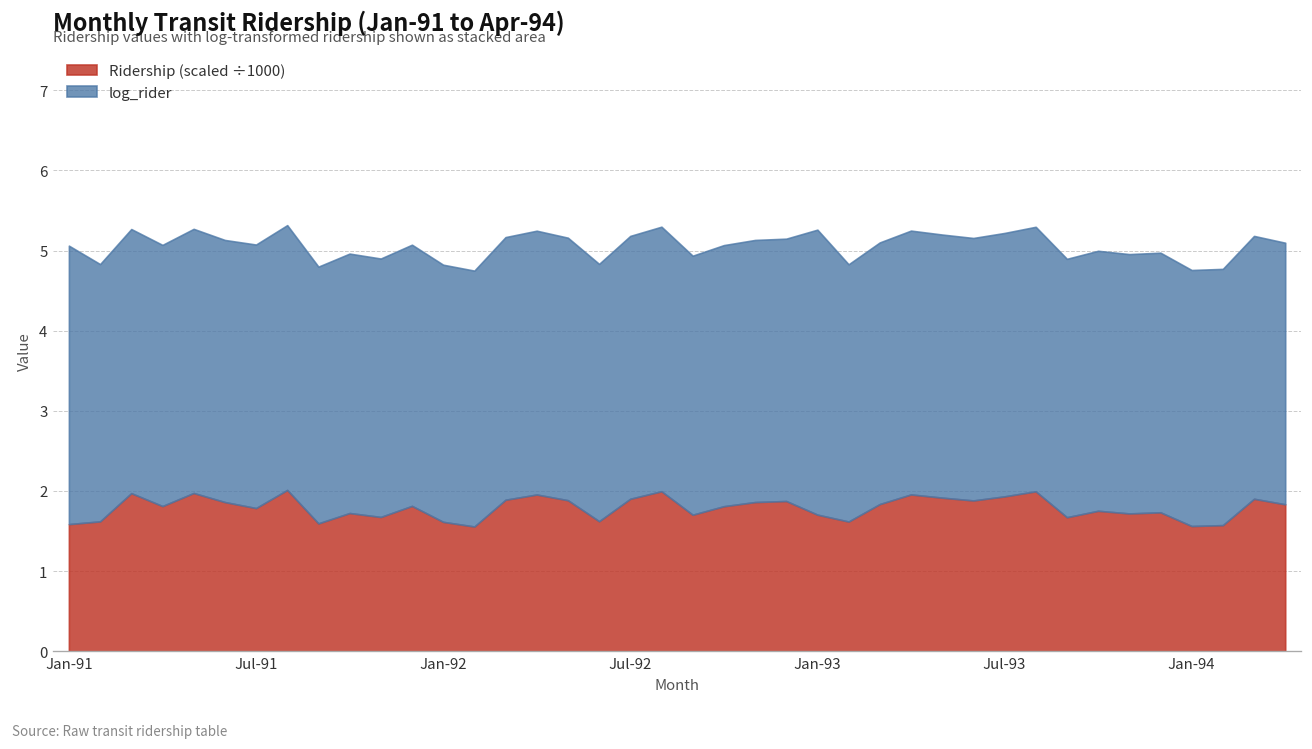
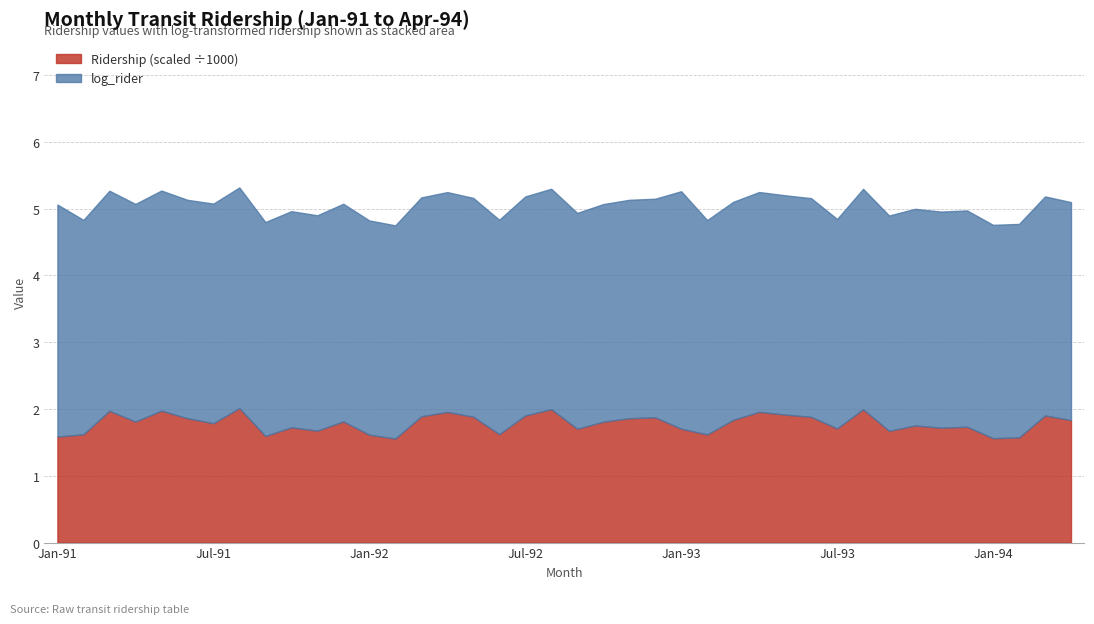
Ridership (scaled ÷1000), Jul-93: 1.9 -> 1.7
log_rider, Jul-93: 3.3 -> 3.1
